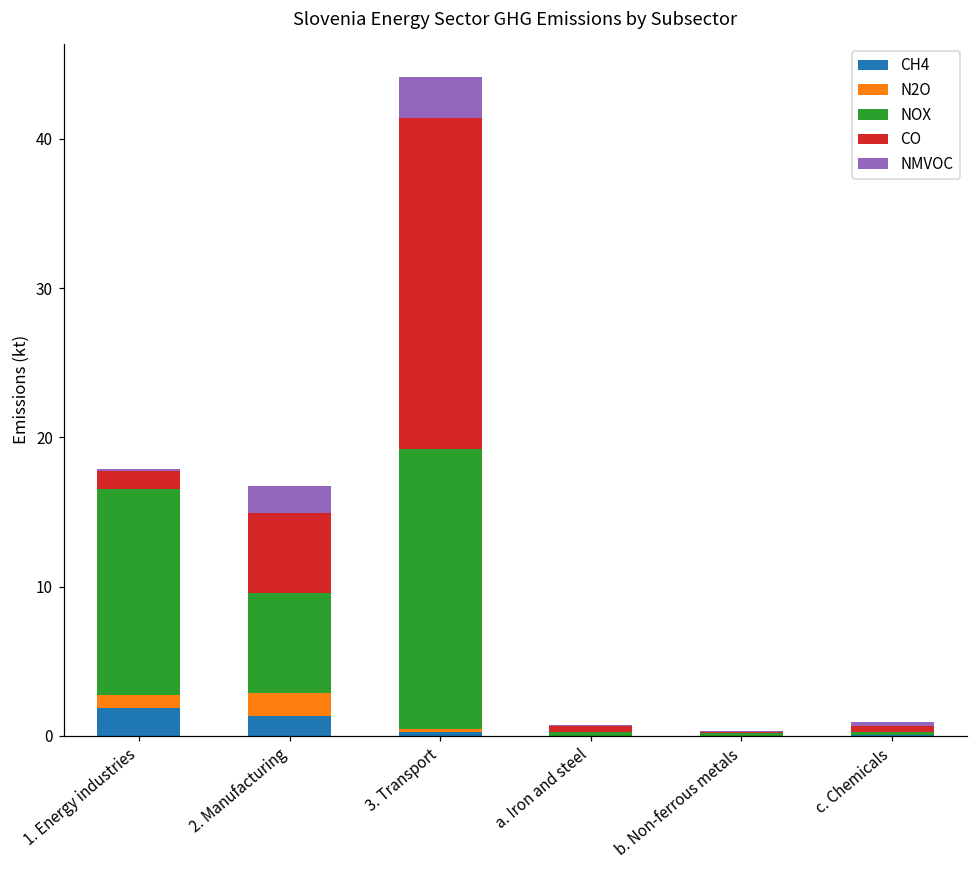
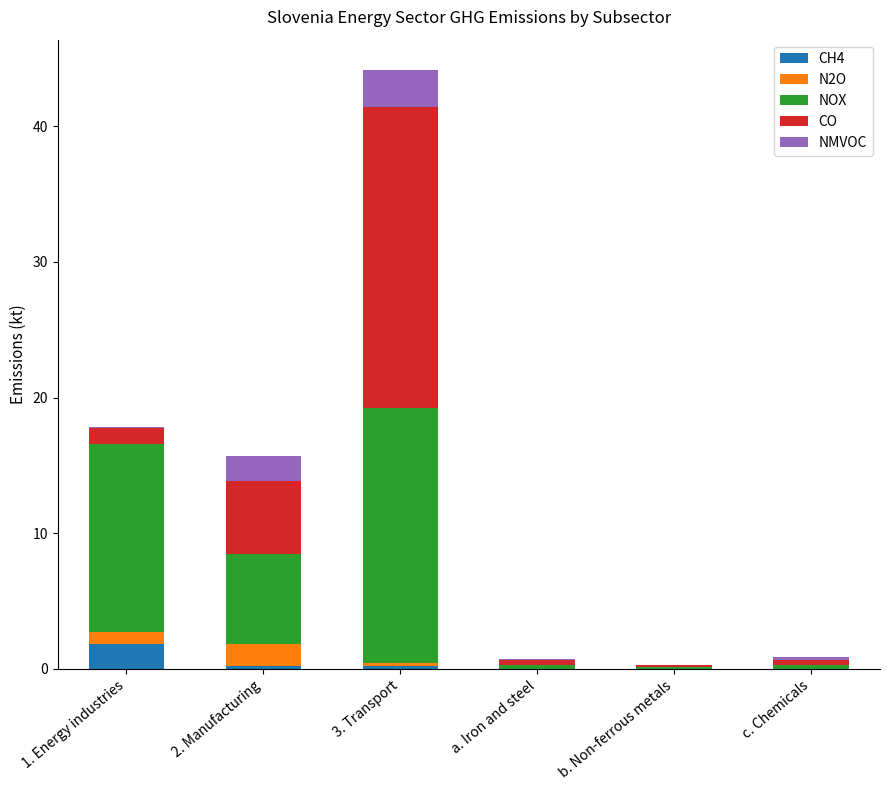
CH4, 2. Manufacturing: 1.3 -> 0.2
